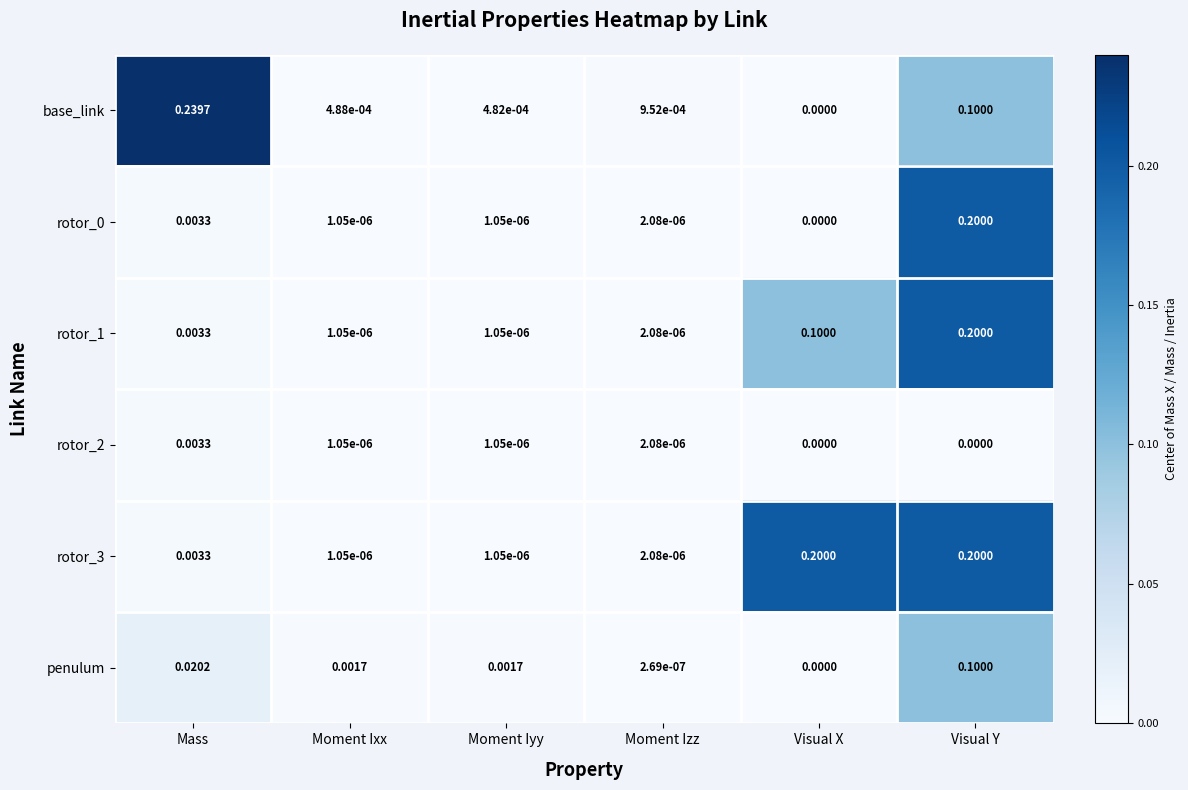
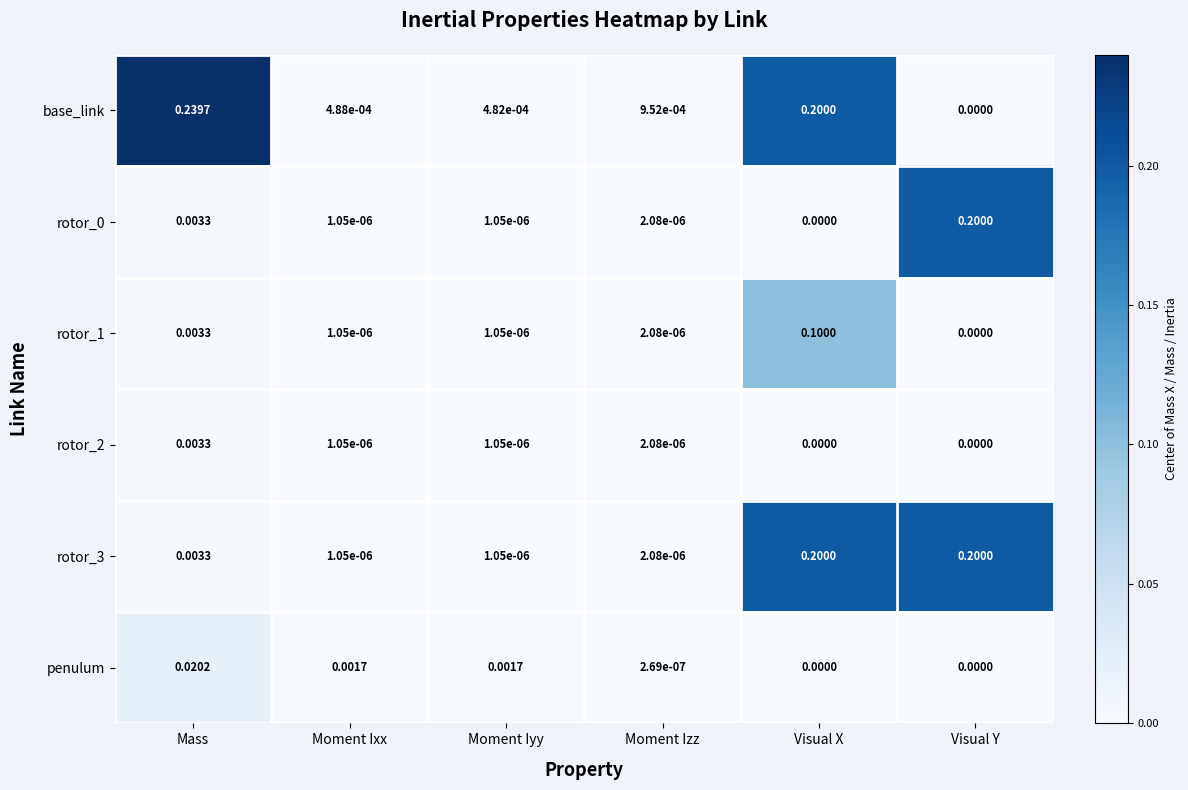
base_link, Visual X: 0.0000 -> 0.2000
base_link, Visual Y: 0.1000 -> 0.0000
rotor_1, Visual Y: 0.2000 -> 0.0000
penulum, Visual Y: 0.1000 -> 0.0000
